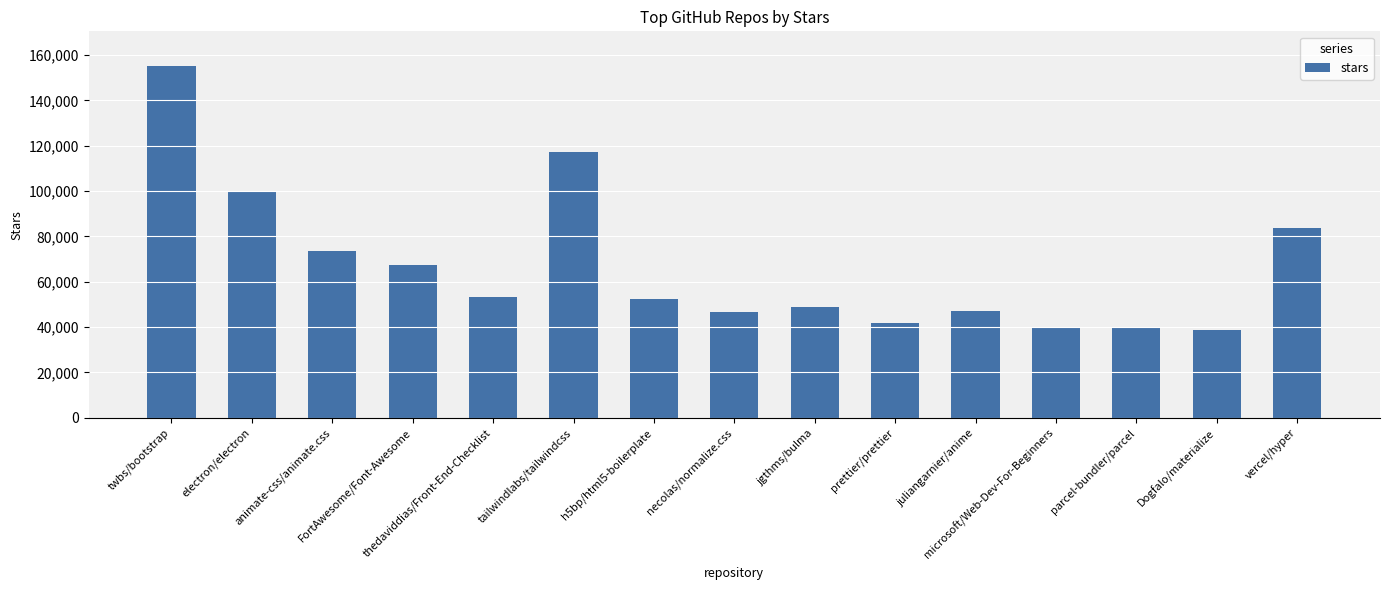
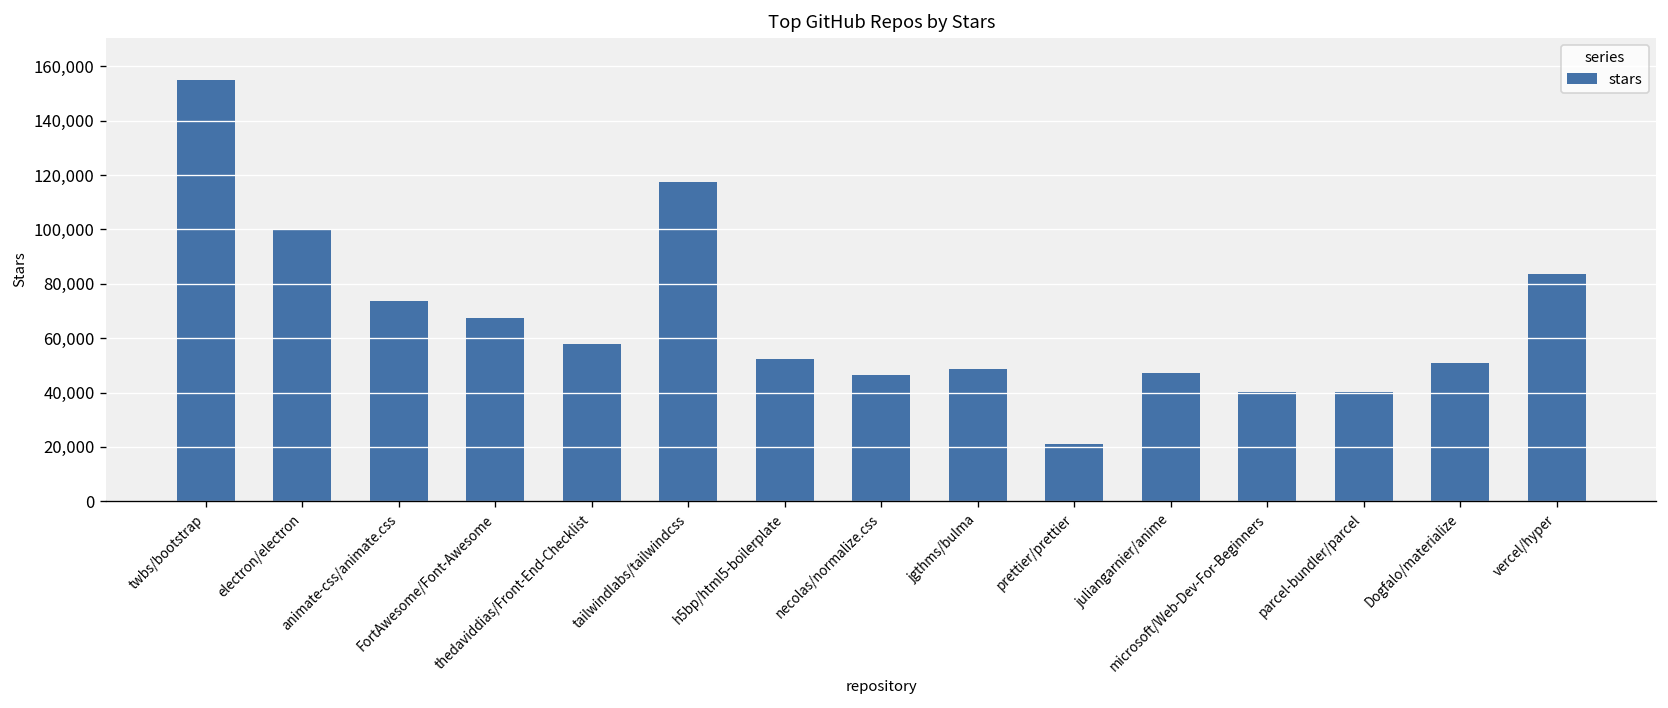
thedaviddias/Front-End-Checklist: 53,000 -> 58,000
prettier/prettier: 42,000 -> 21,000
Dogfalo/materialize: 39,000 -> 51,000
